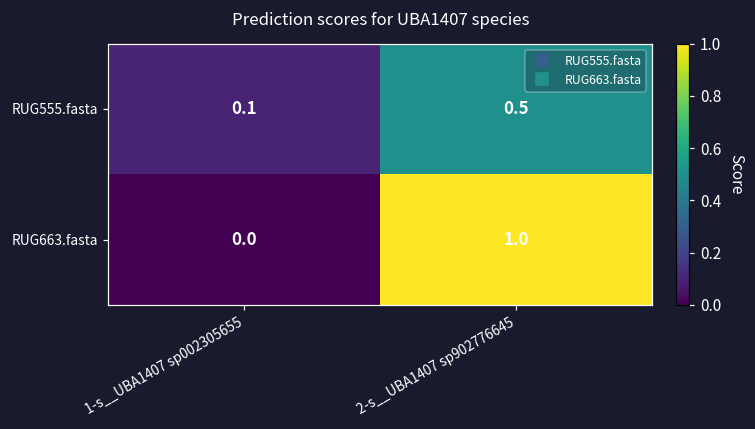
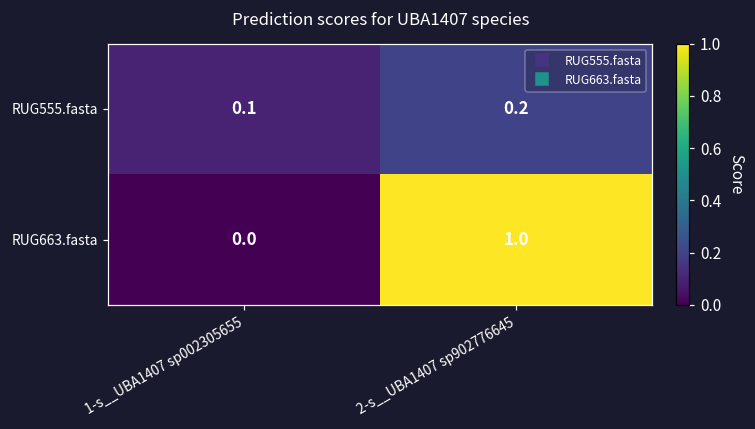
RUG555.fasta, 2-s__UBA1407 sp902776645: 0.5 -> 0.2
